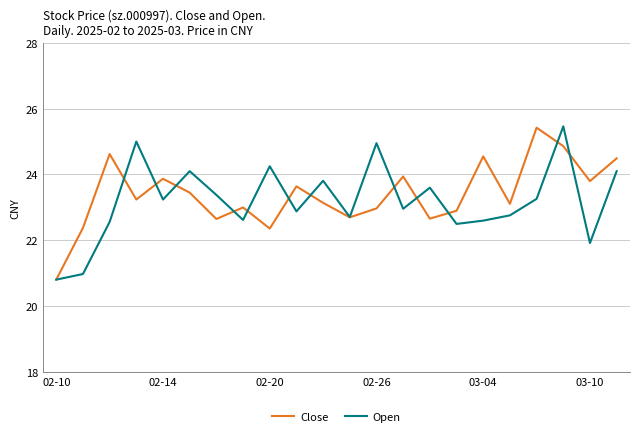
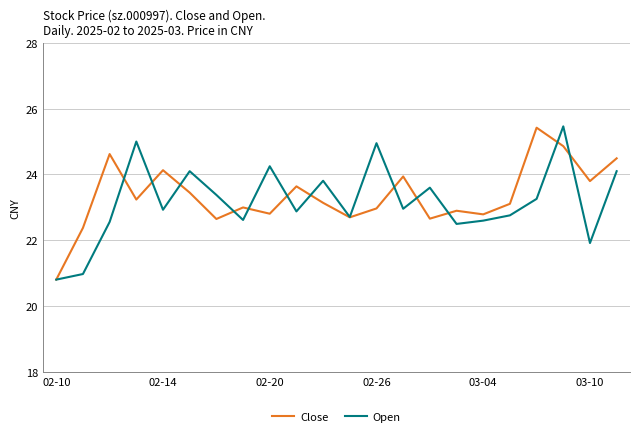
Close, 02-14: 23.9 -> 24.1
Open, 02-14: 23.2 -> 22.9
Close, 02-20: 22.4 -> 22.8
Close, 03-04: 24.6 -> 22.8
